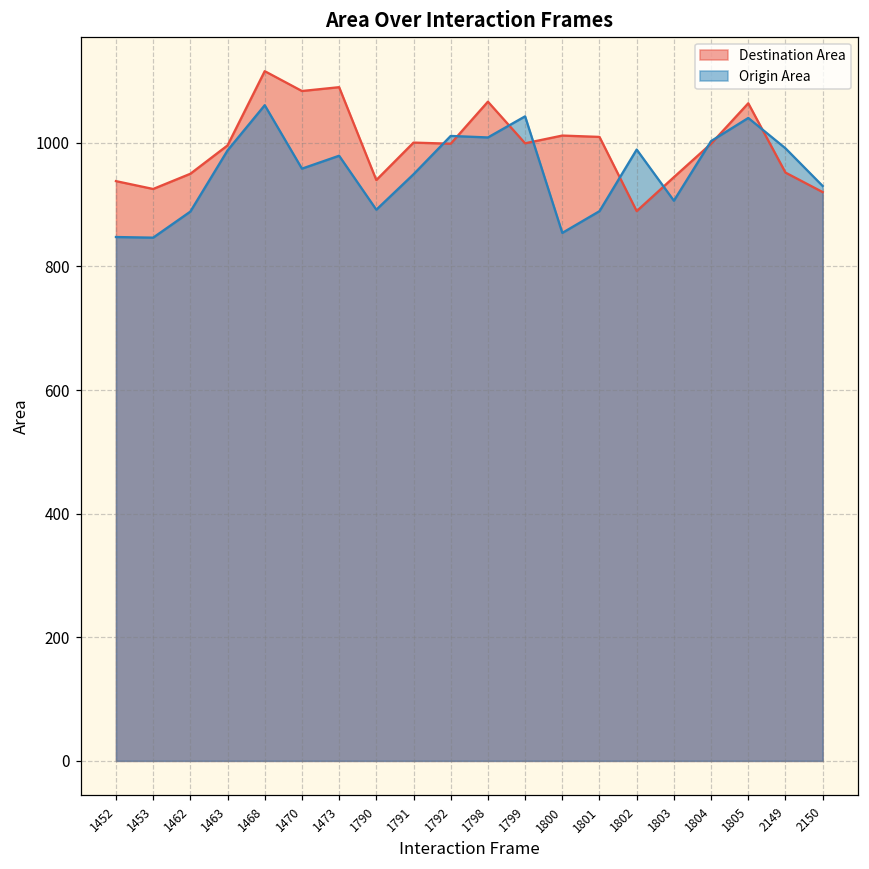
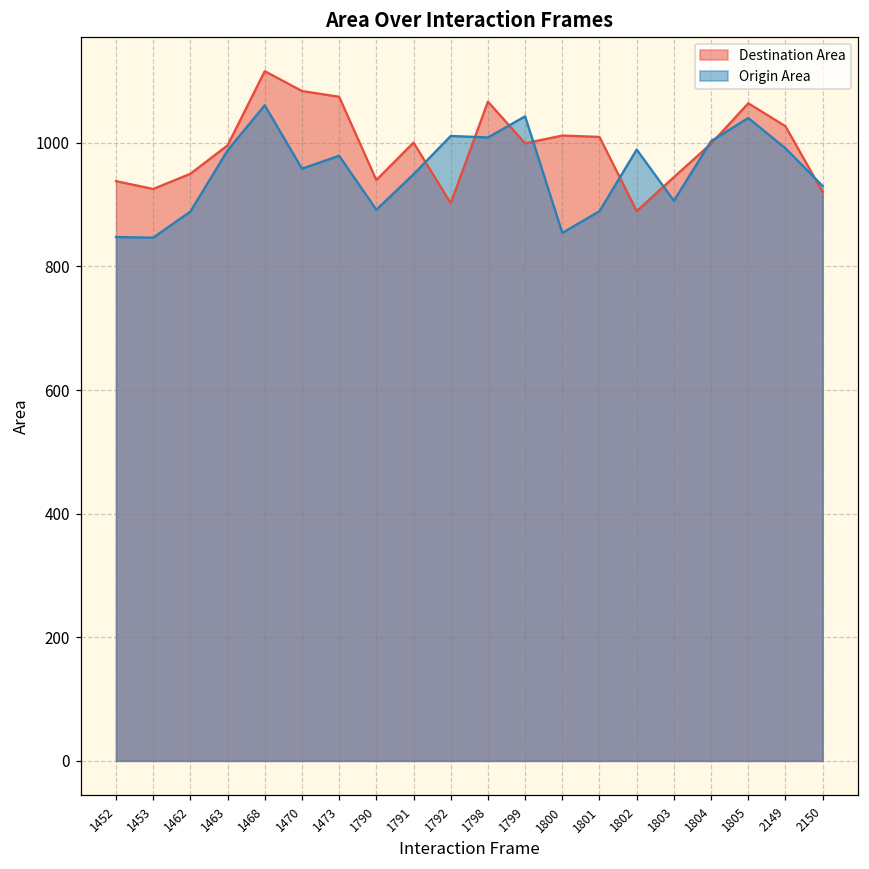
Destination Area, 1473: 1090 -> 1070
Destination Area, 1792: 1000 -> 900
Destination Area, 2149: 950 -> 1030
